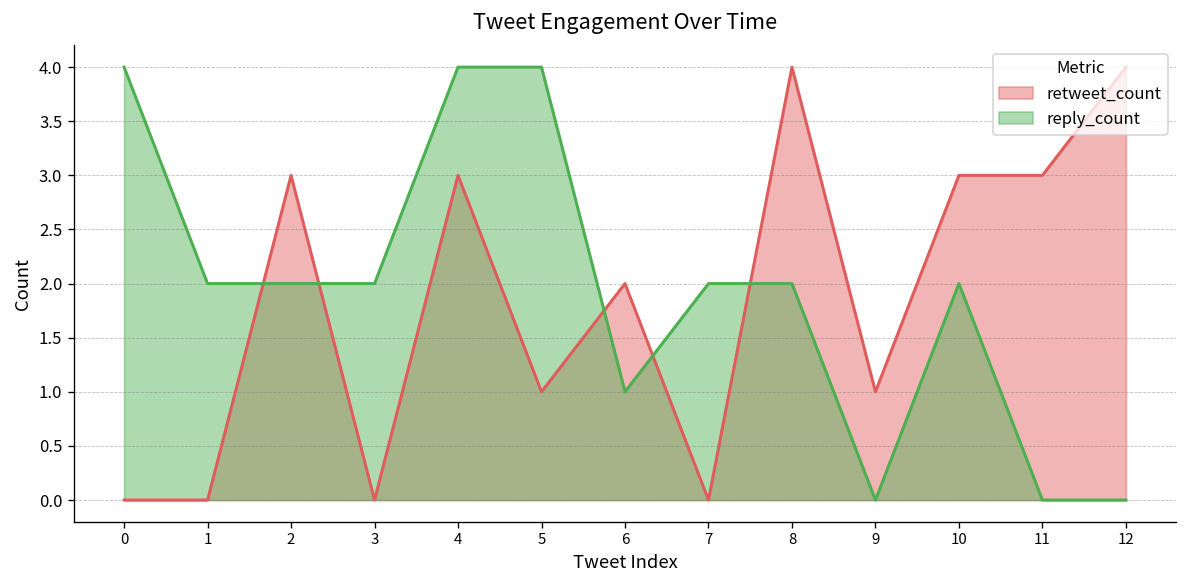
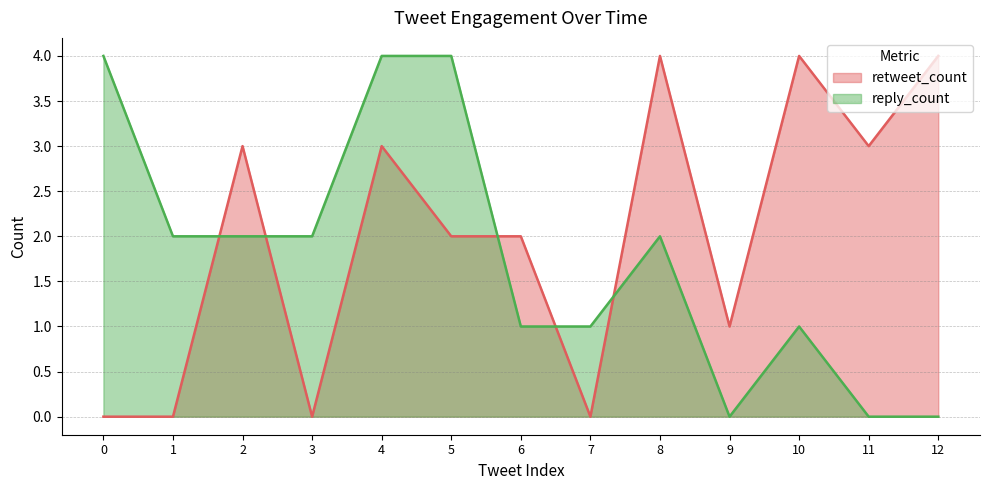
retweet_count, 5: 1 -> 2
reply_count, 7: 2 -> 1
retweet_count, 10: 3 -> 4
reply_count, 10: 2 -> 1
